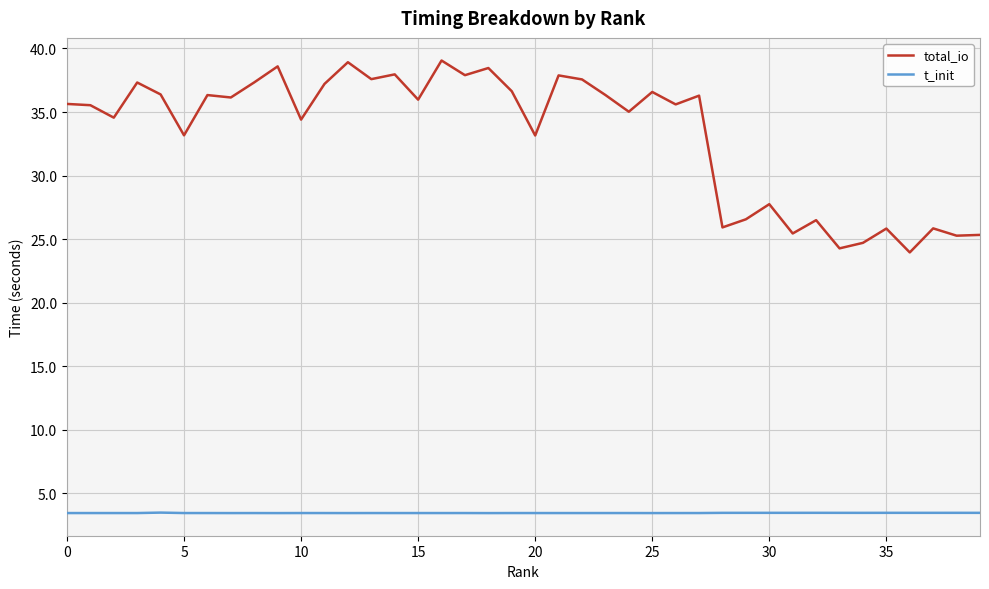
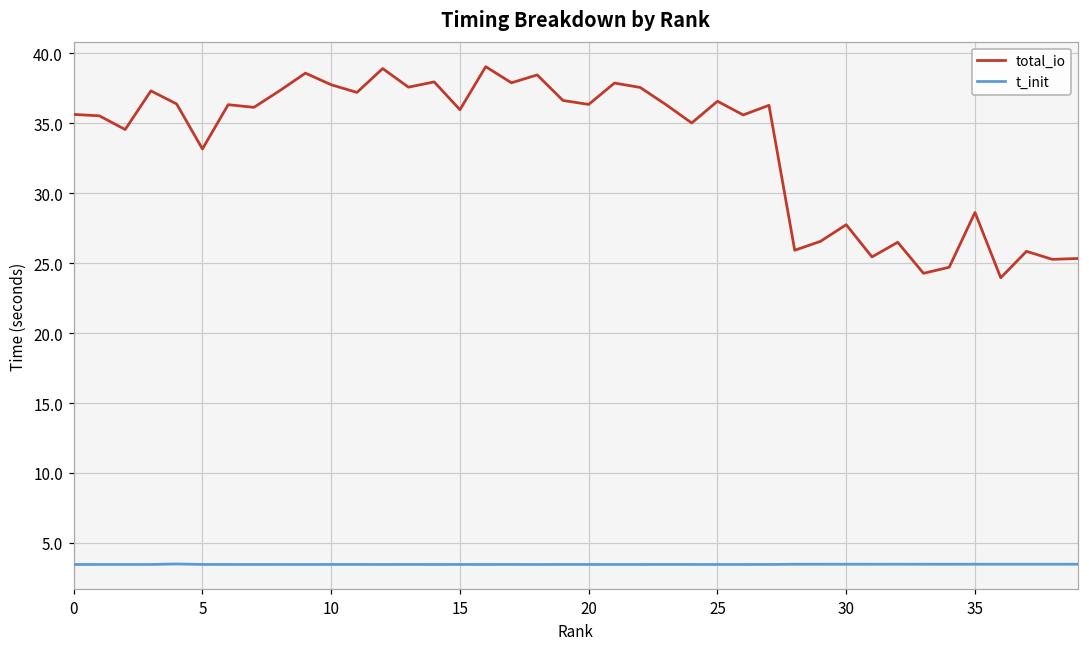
total_io, 10: 34.4 -> 37.8
total_io, 20: 33.2 -> 36.4
total_io, 35: 25.8 -> 28.6
